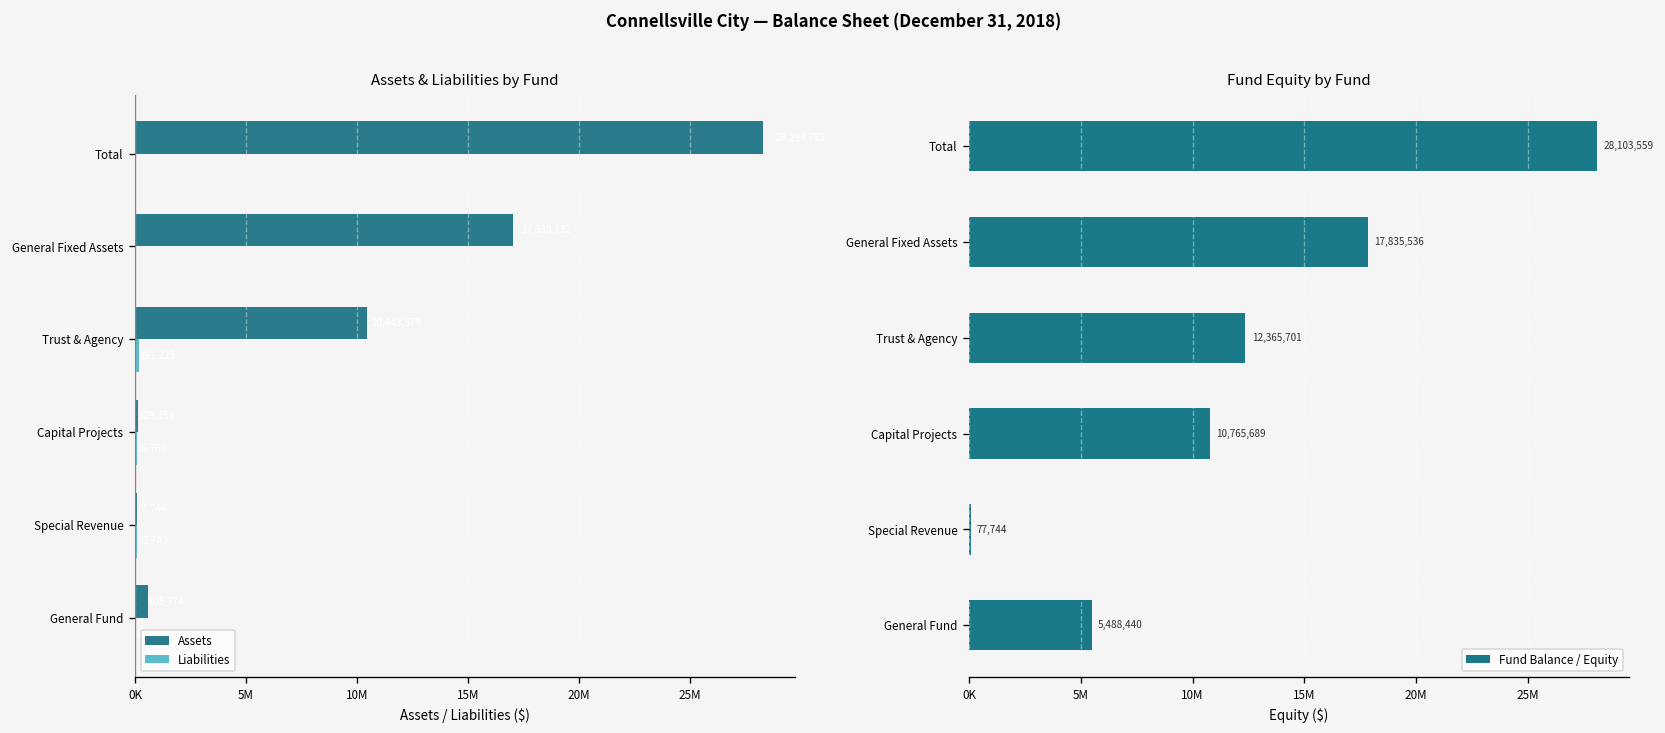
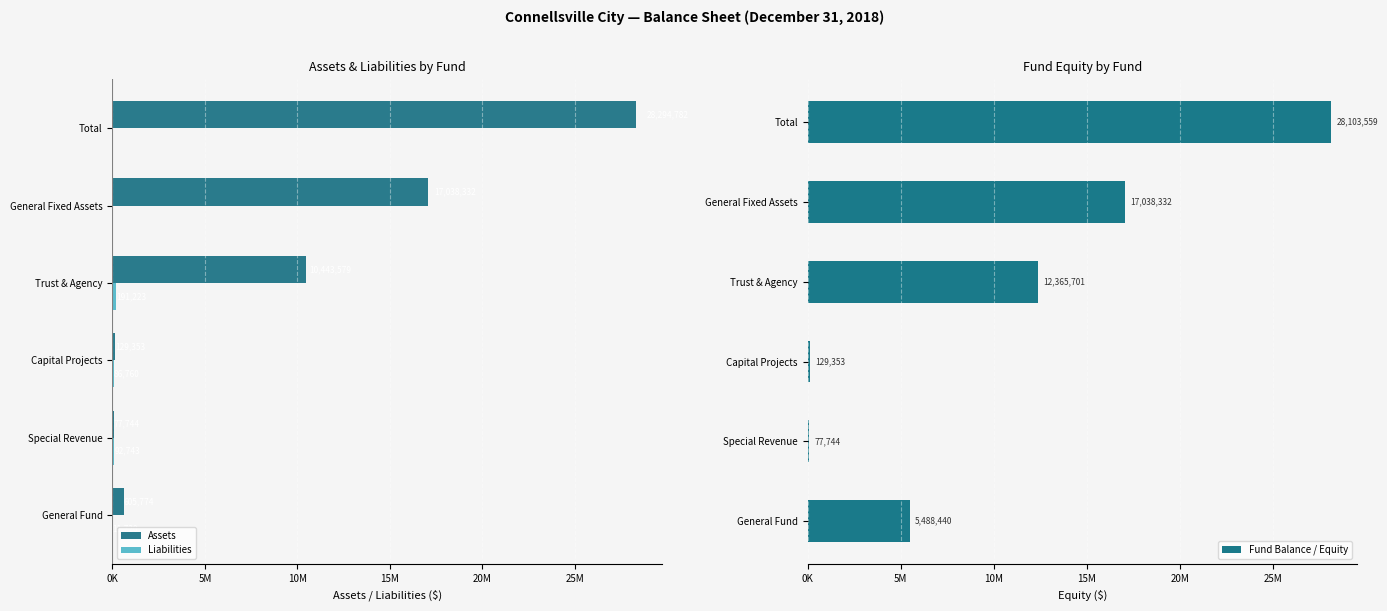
Fund Equity by Fund, General Fixed Assets: 17,835,536 -> 17,038,332
Fund Equity by Fund, Capital Projects: 10,765,689 -> 129,353
